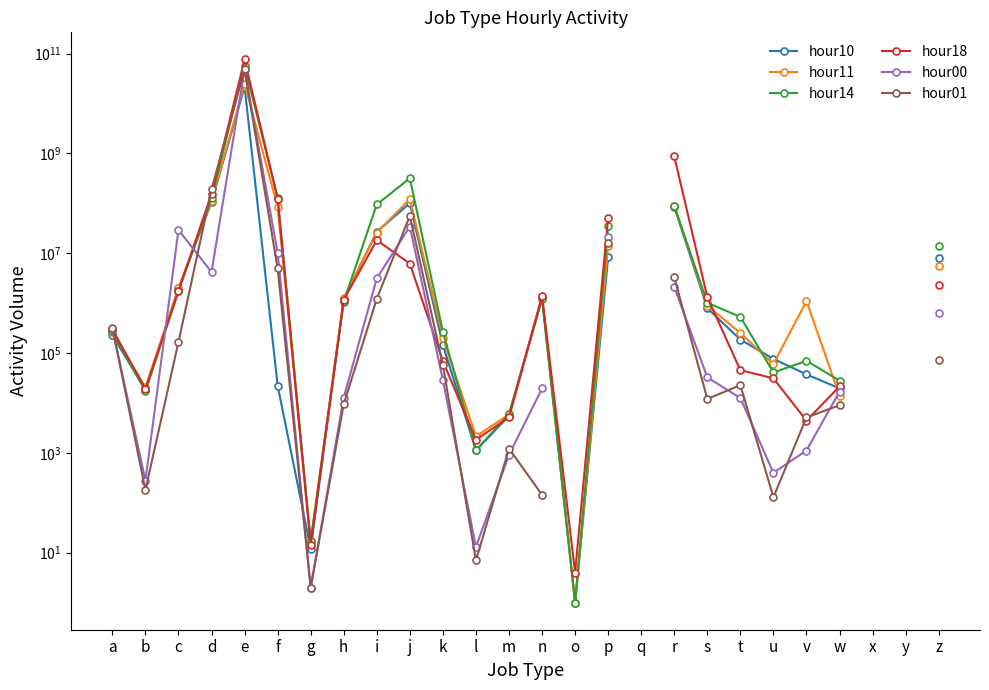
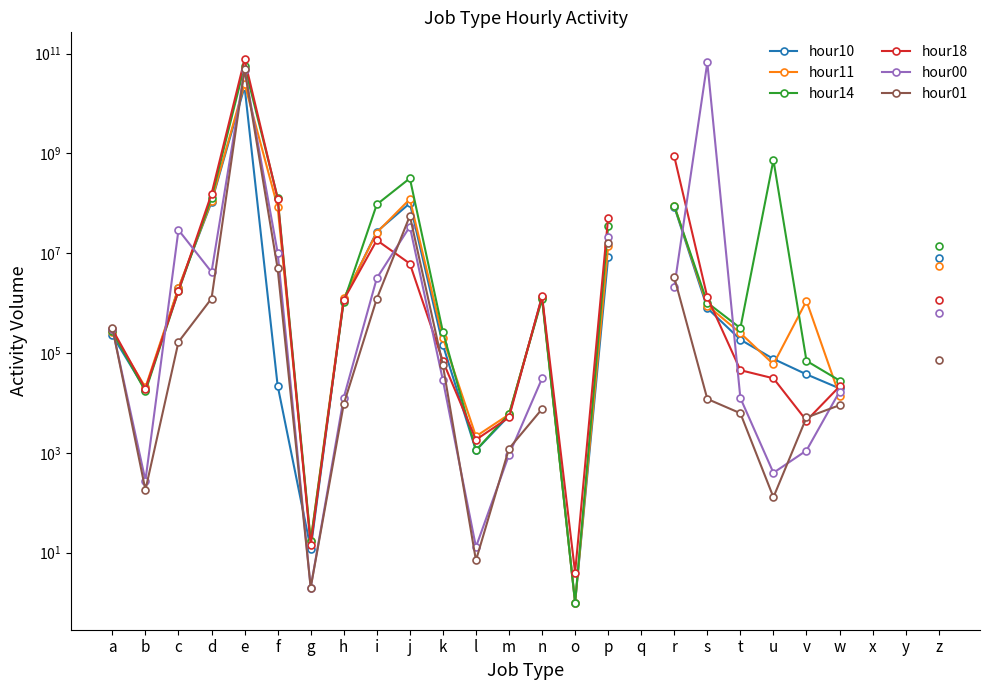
hour01, d: 190000000 -> 1200000
hour00, n: 19000 -> 30000
hour01, n: 140 -> 8000
hour00, s: 30000 -> 70000000000
hour14, t: 500000 -> 300000
hour01, t: 20000 -> 6000
hour14, u: 40000 -> 700000000
hour18, z: 2000000 -> 1200000
